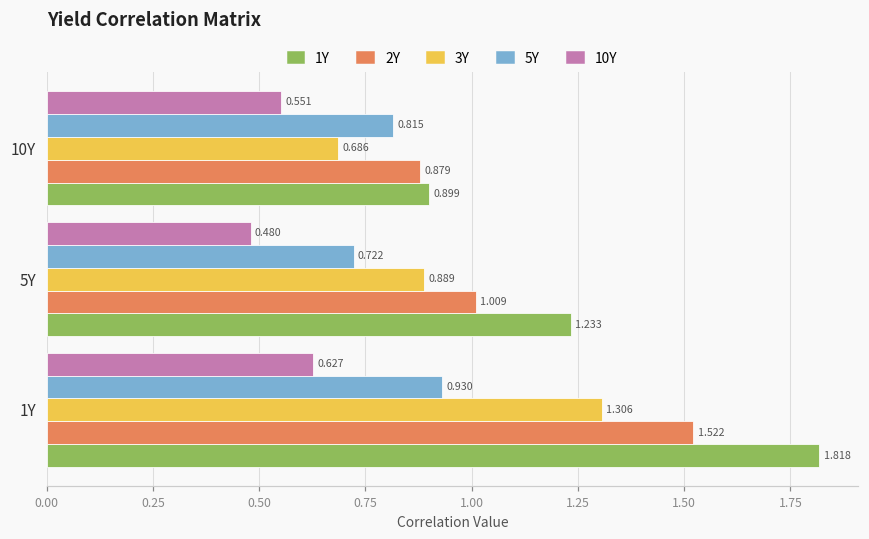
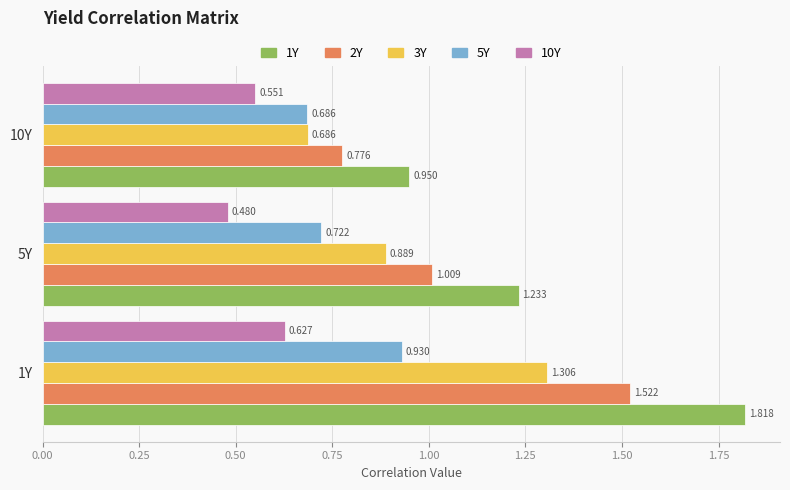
5Y, 10Y: 0.815 -> 0.686
2Y, 10Y: 0.879 -> 0.776
1Y, 10Y: 0.899 -> 0.950
